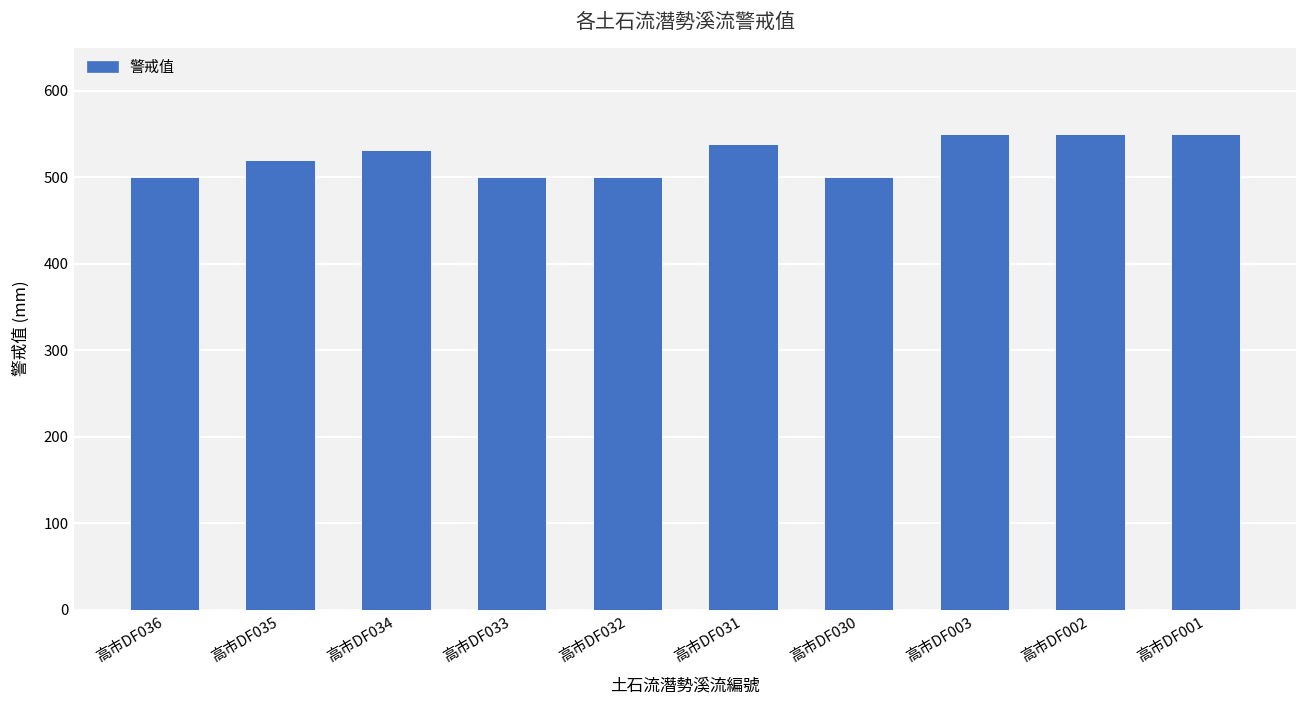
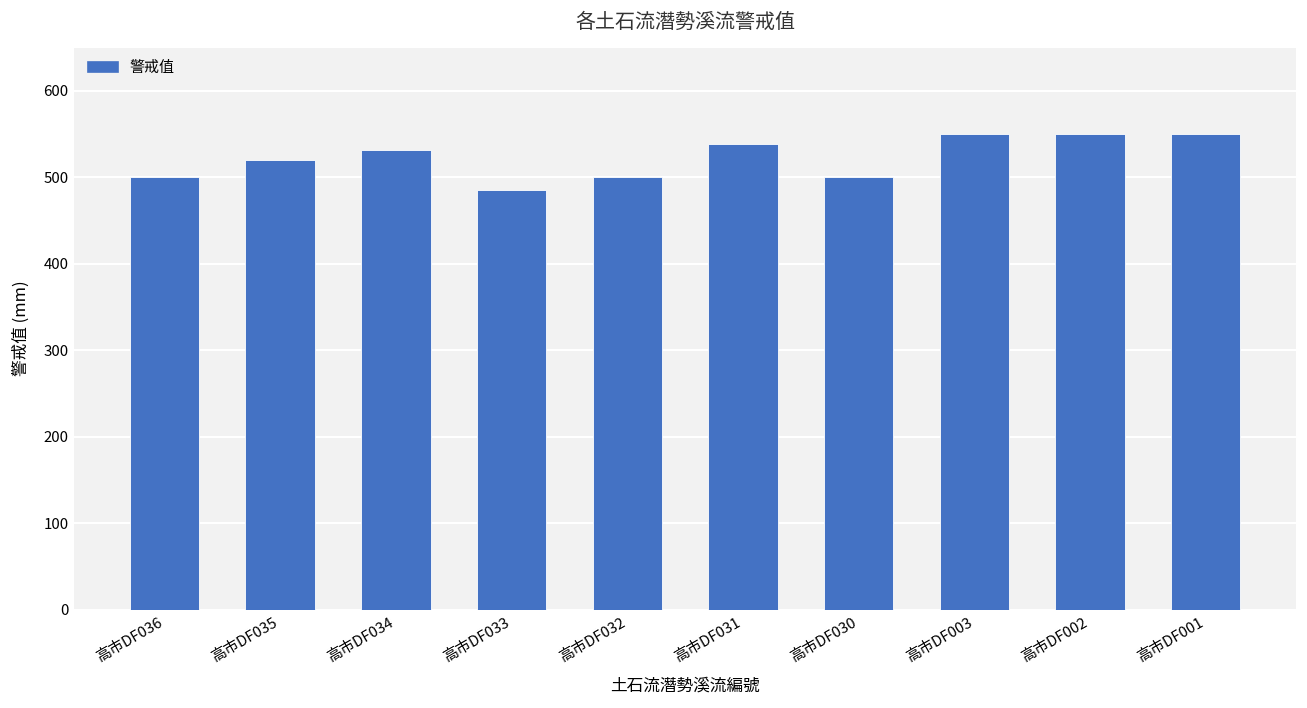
高市DF033: 500 -> 490
